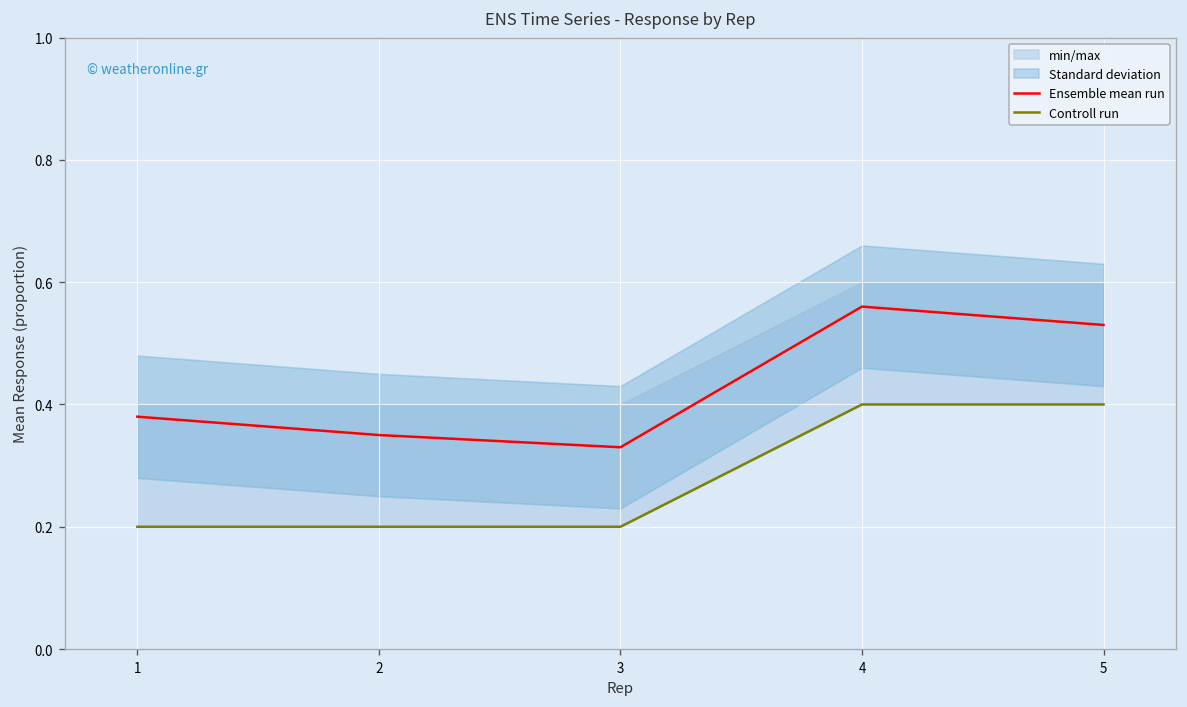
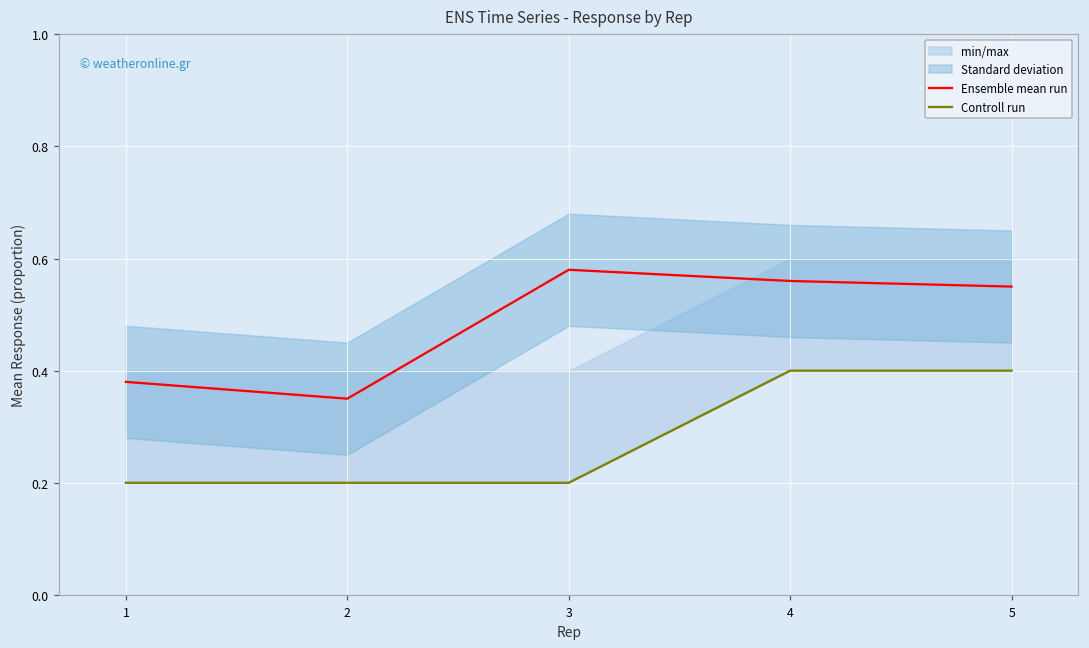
Ensemble mean run, 3: 0.33 -> 0.58
Ensemble mean run, 5: 0.53 -> 0.55
